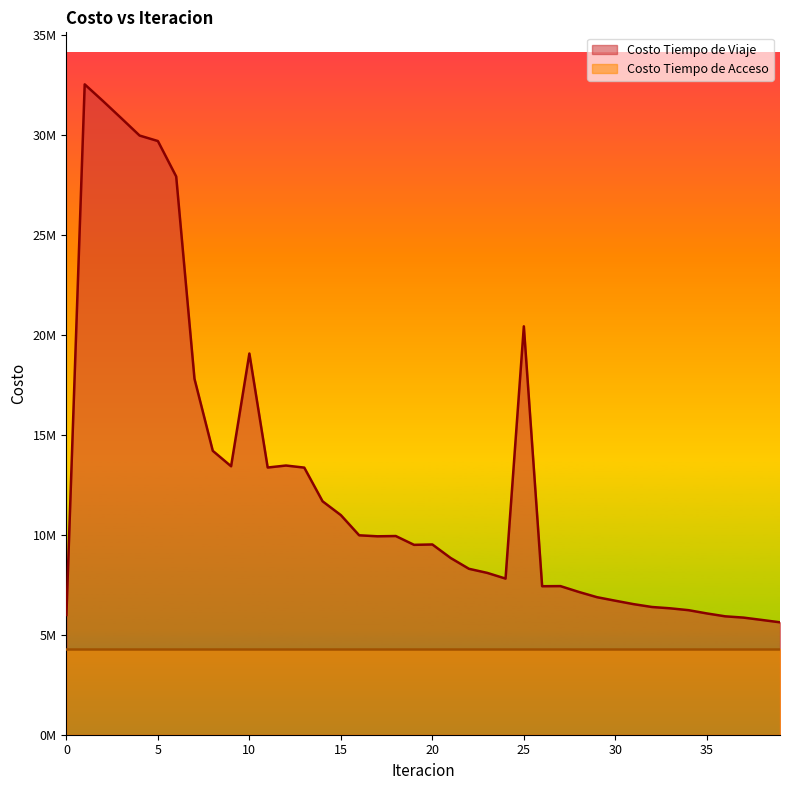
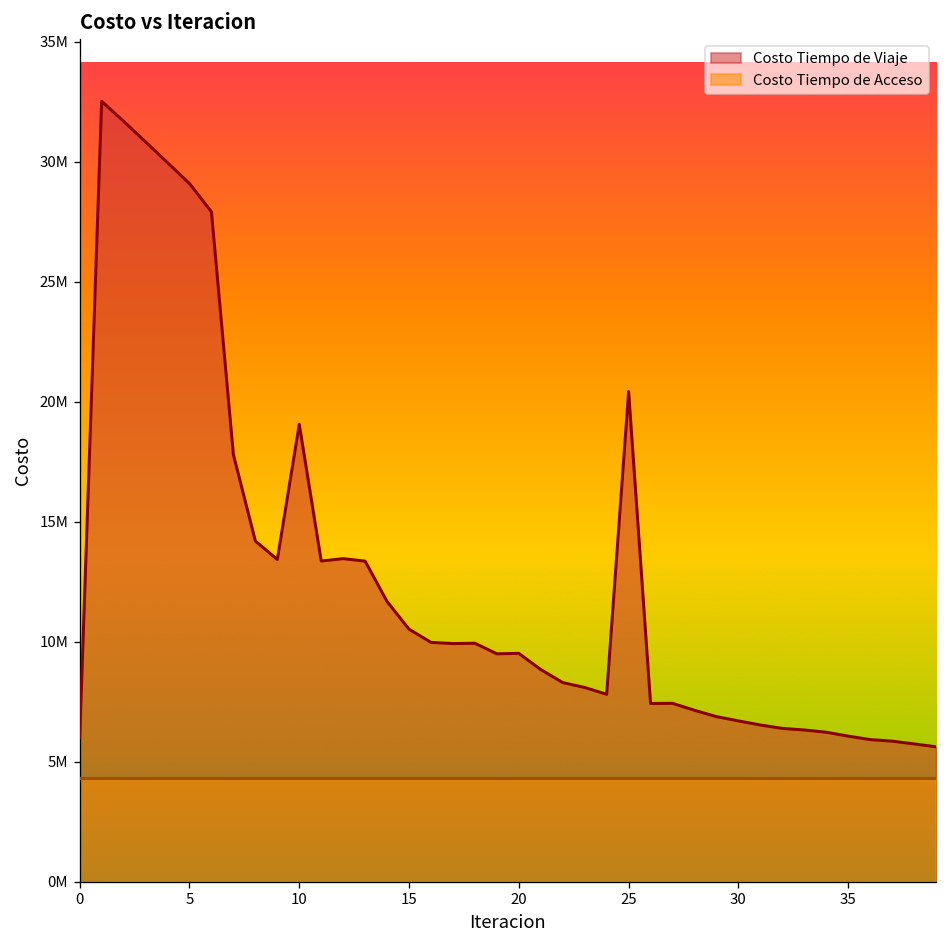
Costo Tiempo de Viaje, 5: 29700000 -> 29100000
Costo Tiempo de Viaje, 15: 11000000 -> 10500000
